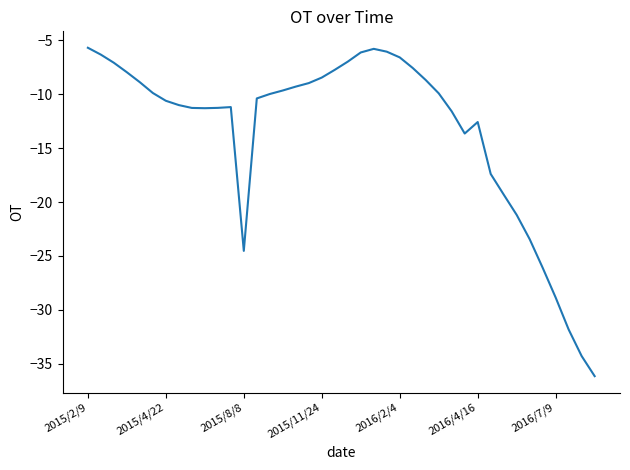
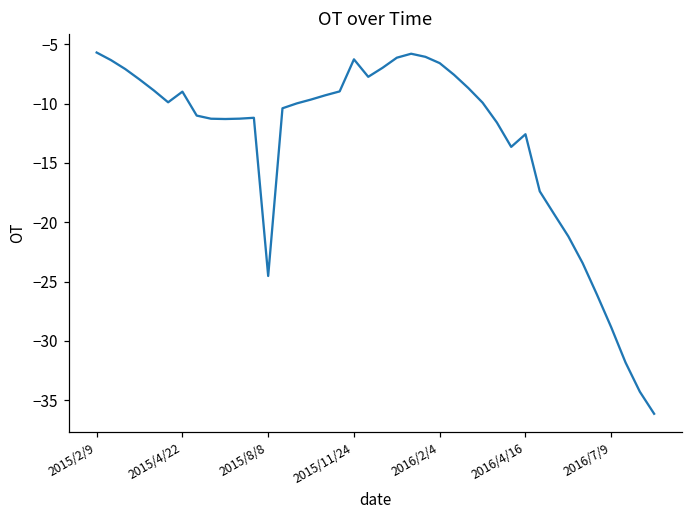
2015/4/22: -10.6 -> -9.0
2015/11/24: -8.5 -> -6.3
